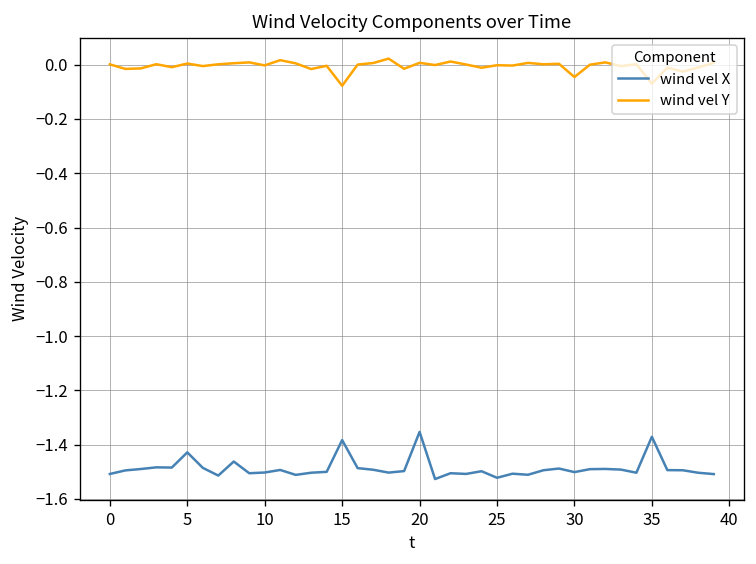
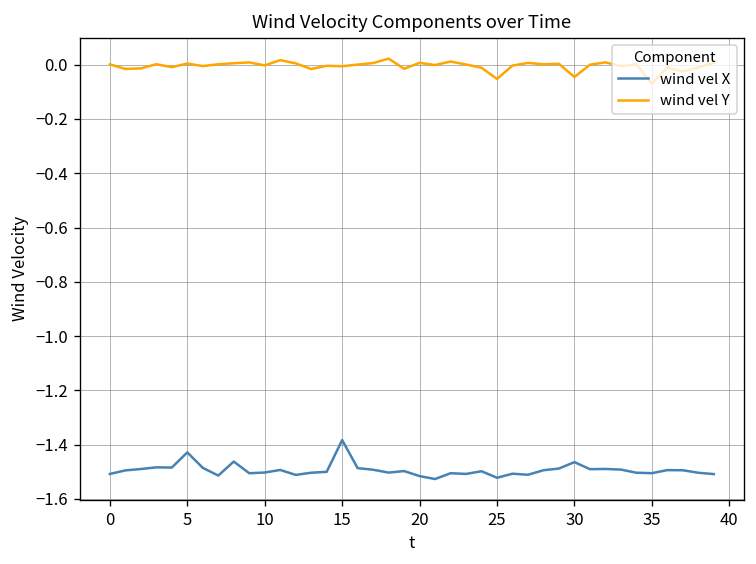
wind vel Y, 15: -0.08 -> -0.01
wind vel X, 20: -1.35 -> -1.52
wind vel Y, 25: 0.00 -> -0.05
wind vel X, 30: -1.50 -> -1.46
wind vel X, 35: -1.37 -> -1.51
